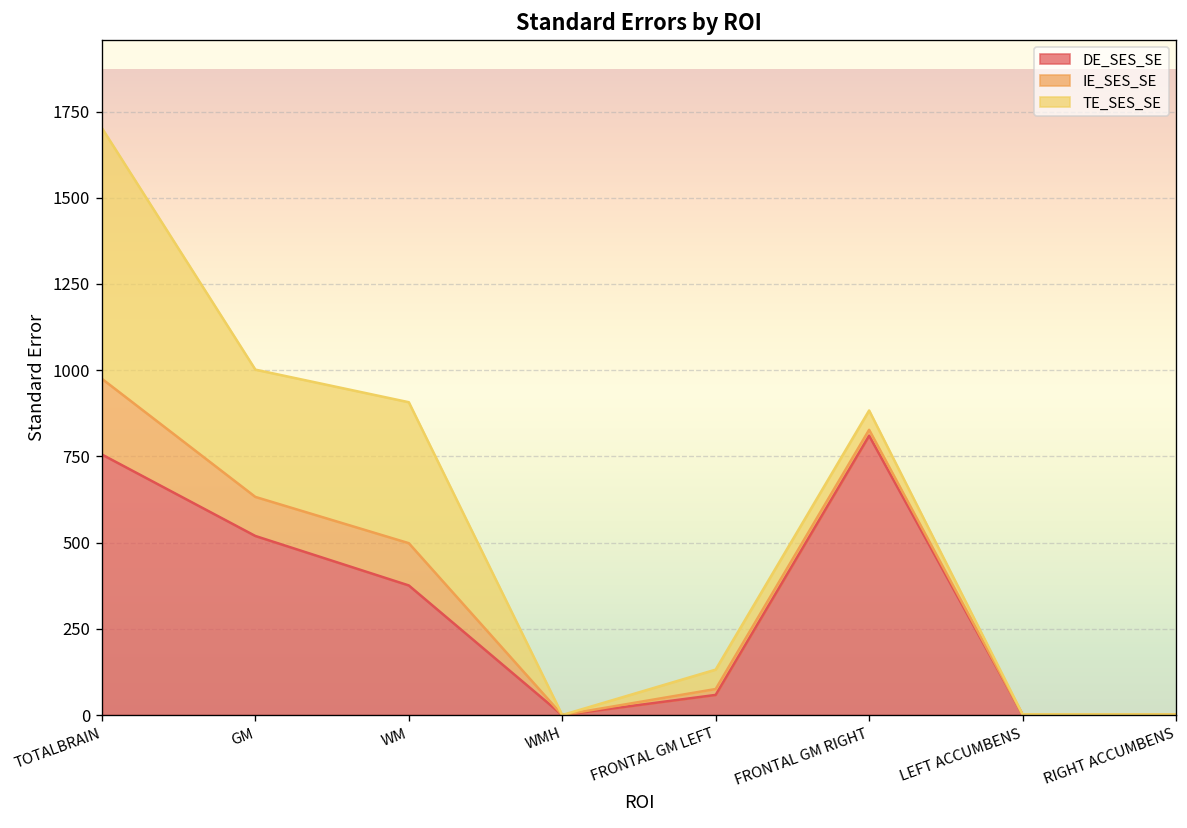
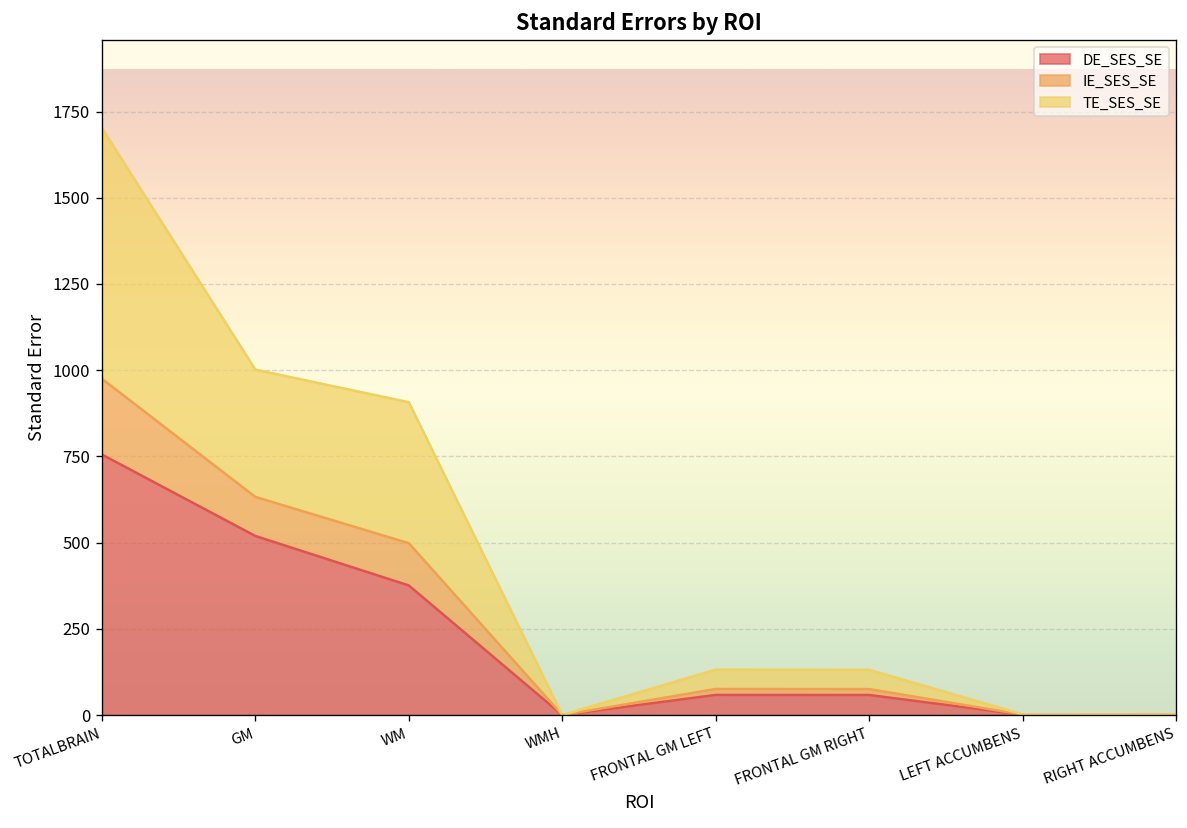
DE_SES_SE, FRONTAL GM RIGHT: 810 -> 60
